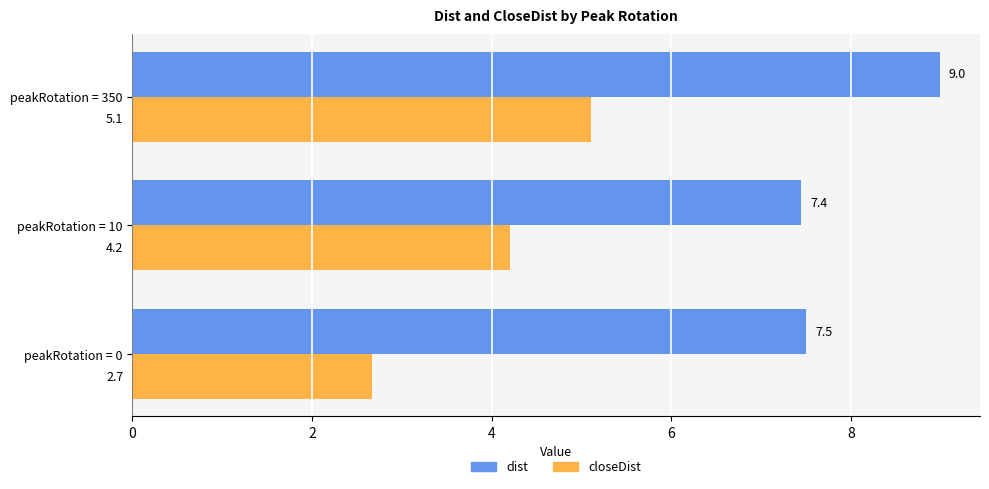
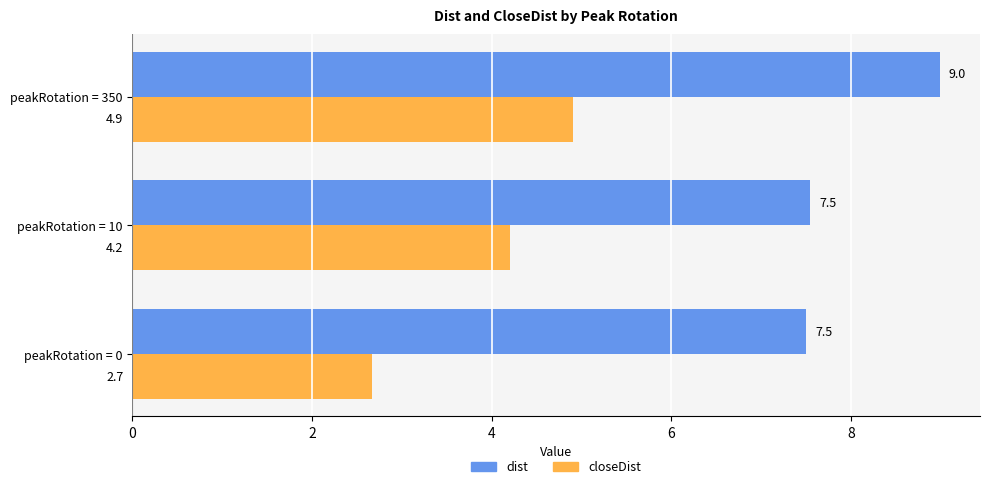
closeDist, peakRotation = 350: 5.1 -> 4.9
dist, peakRotation = 10: 7.4 -> 7.5
